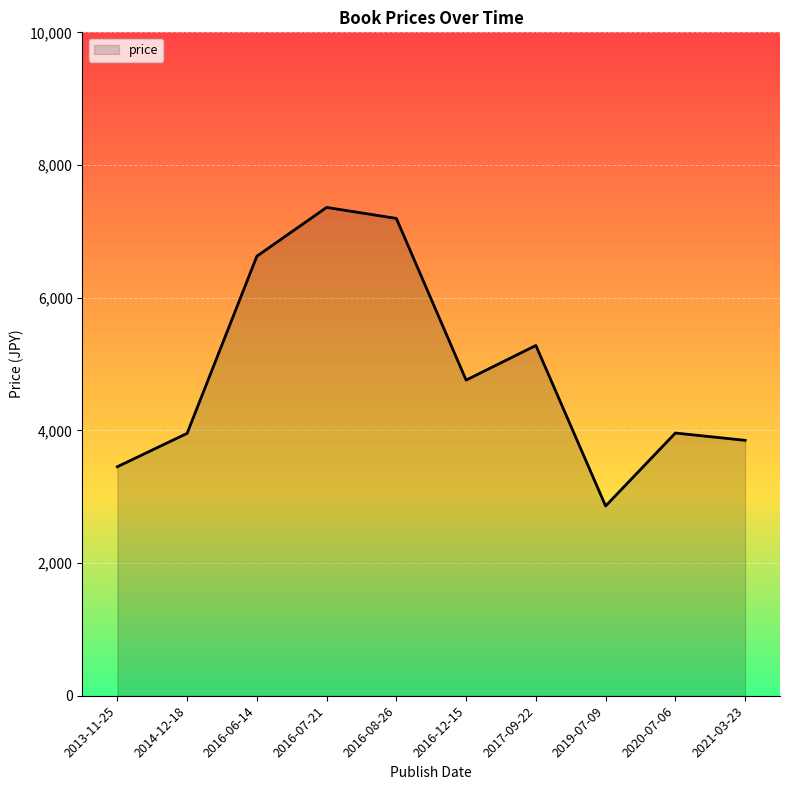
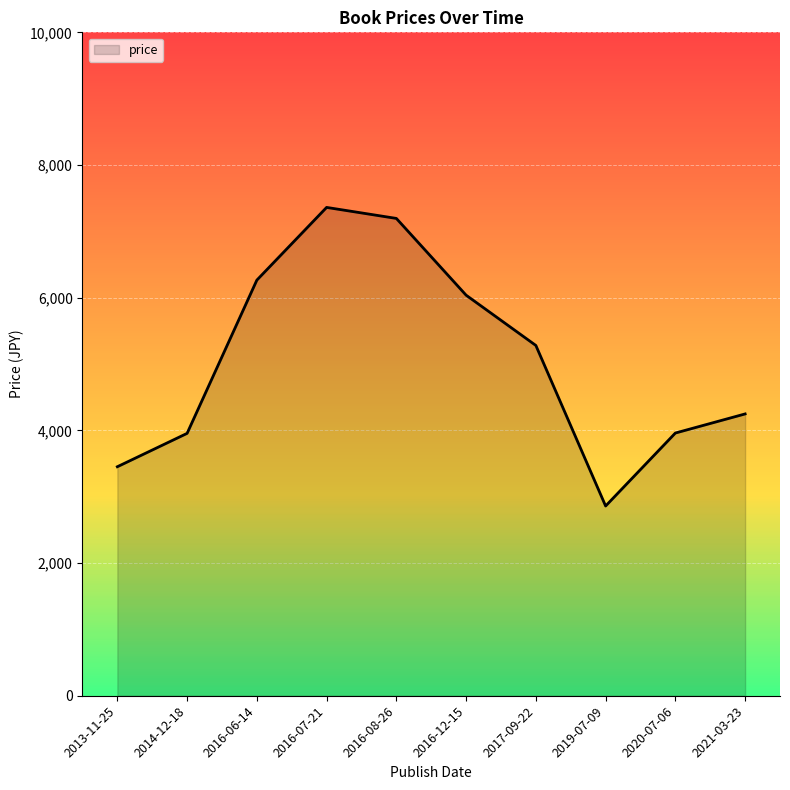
2016-06-14: 6,600 -> 6,300
2016-12-15: 4,800 -> 6,000
2021-03-23: 3,900 -> 4,200
